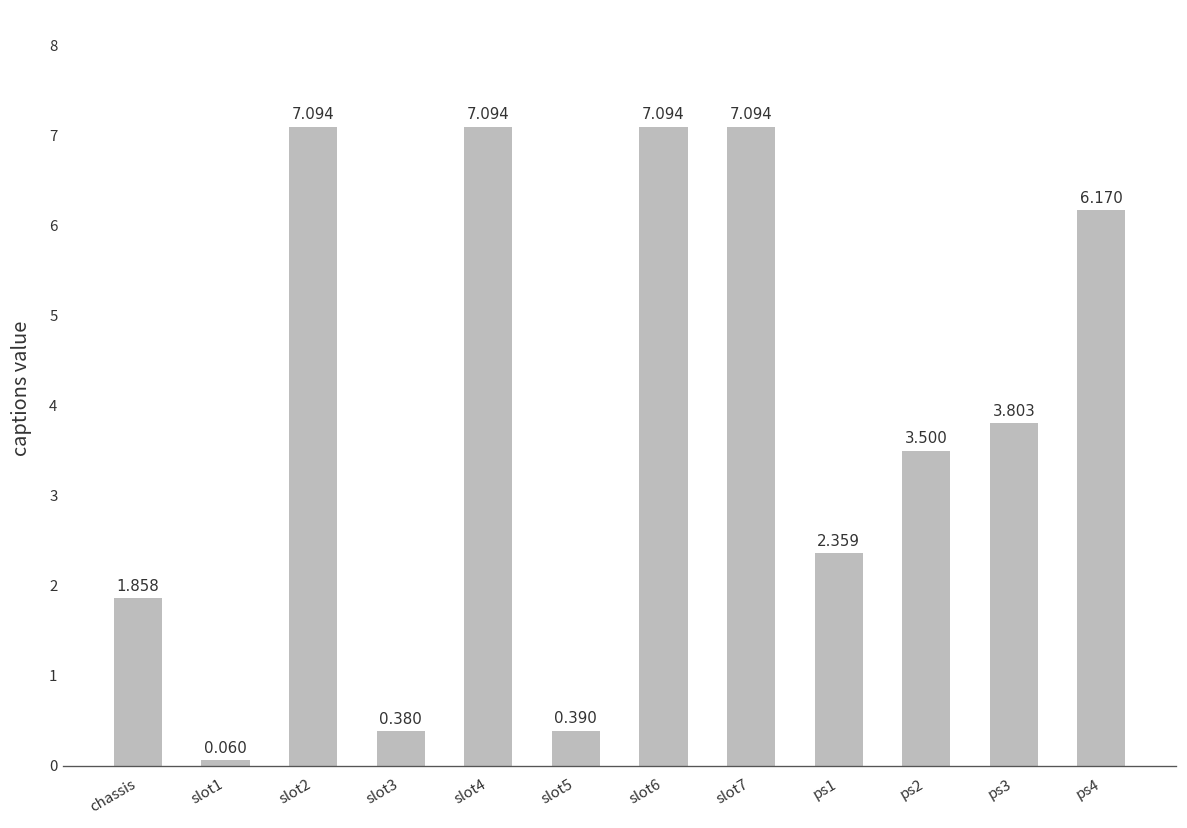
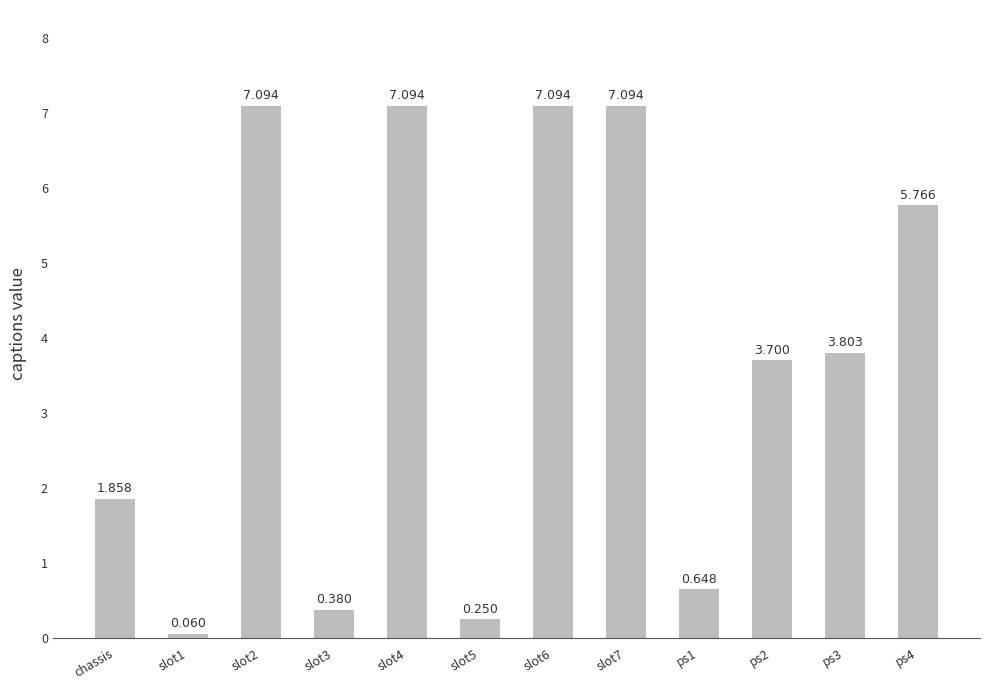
slot5: 0.390 -> 0.250
ps1: 2.359 -> 0.648
ps2: 3.500 -> 3.700
ps4: 6.170 -> 5.766
